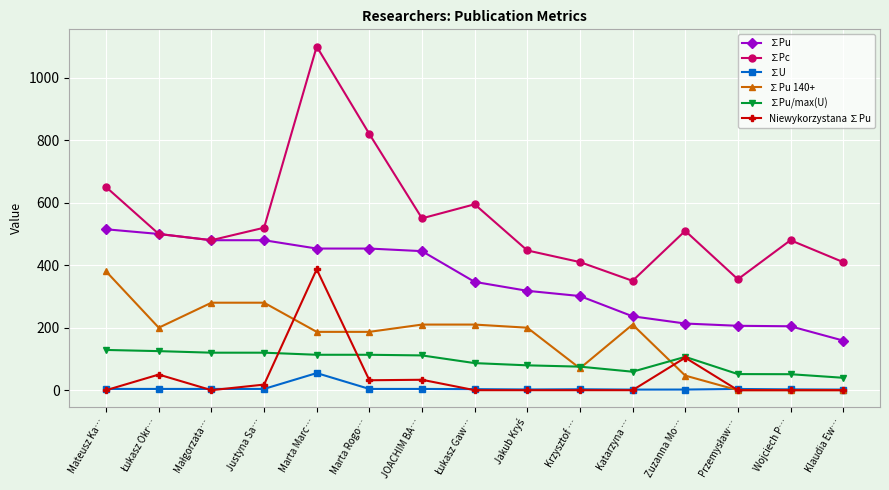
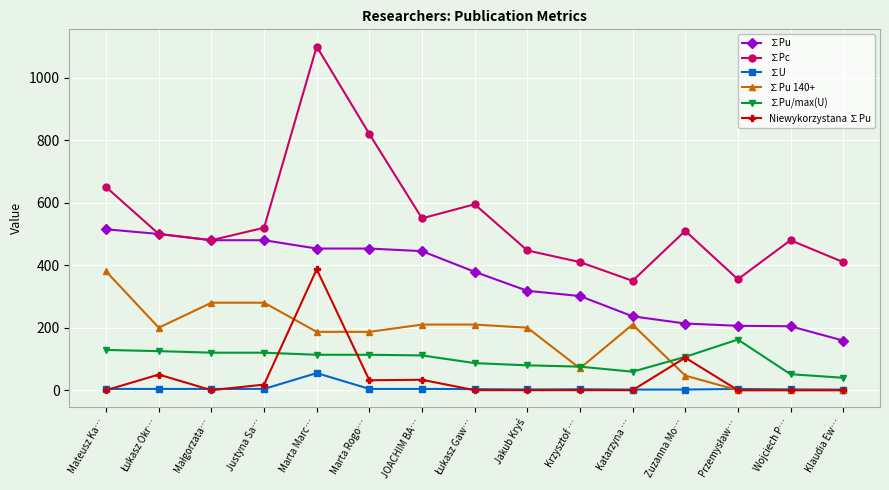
∑Pu, Łukasz Gaw…: 350 -> 380
∑Pu/max(U), Przemysław…: 50 -> 160
